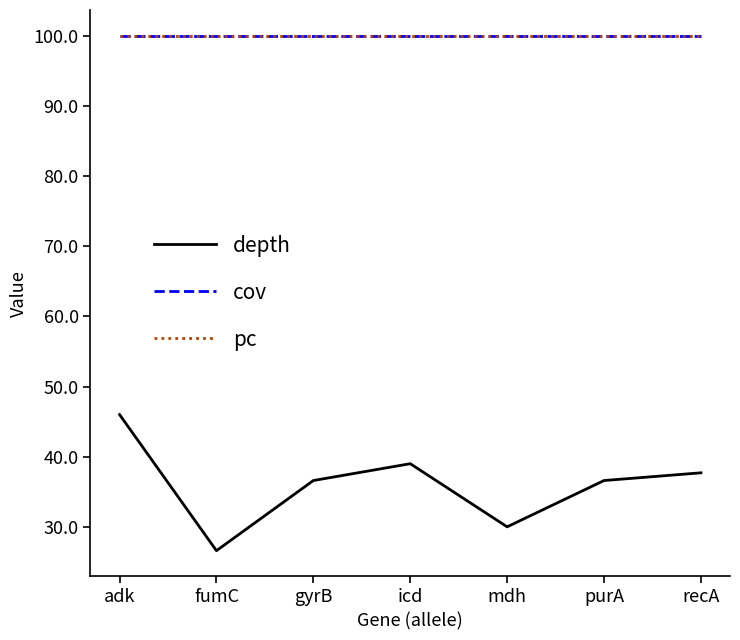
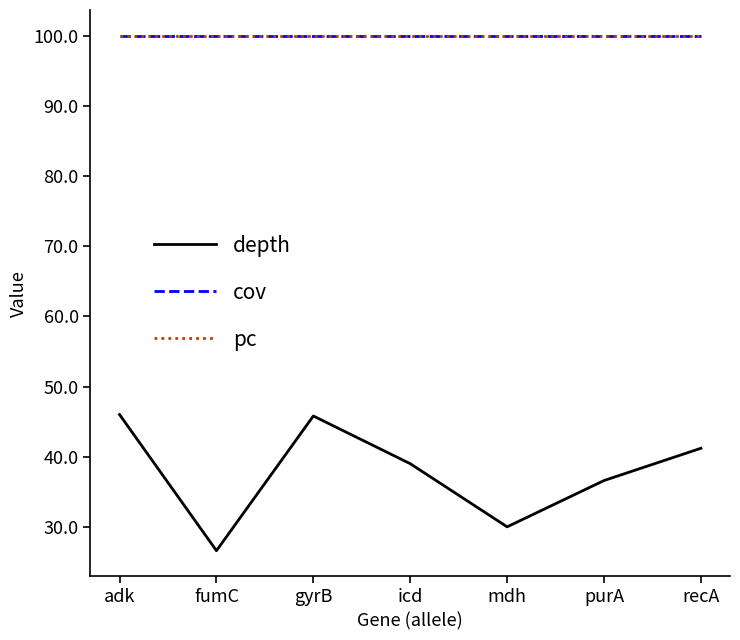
depth, gyrB: 37 -> 46
depth, recA: 38 -> 41
